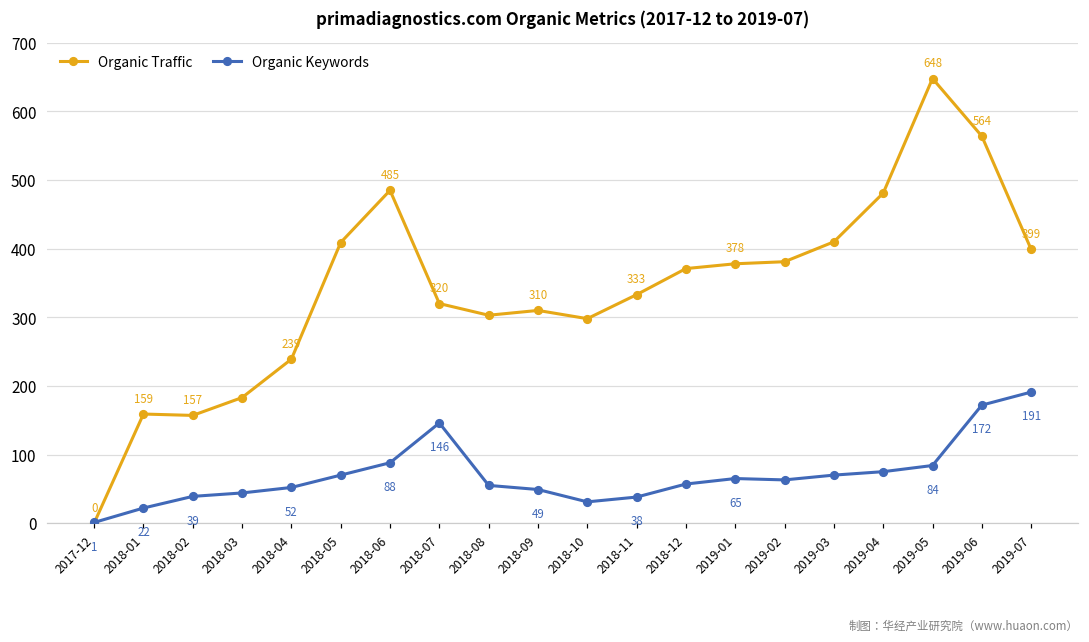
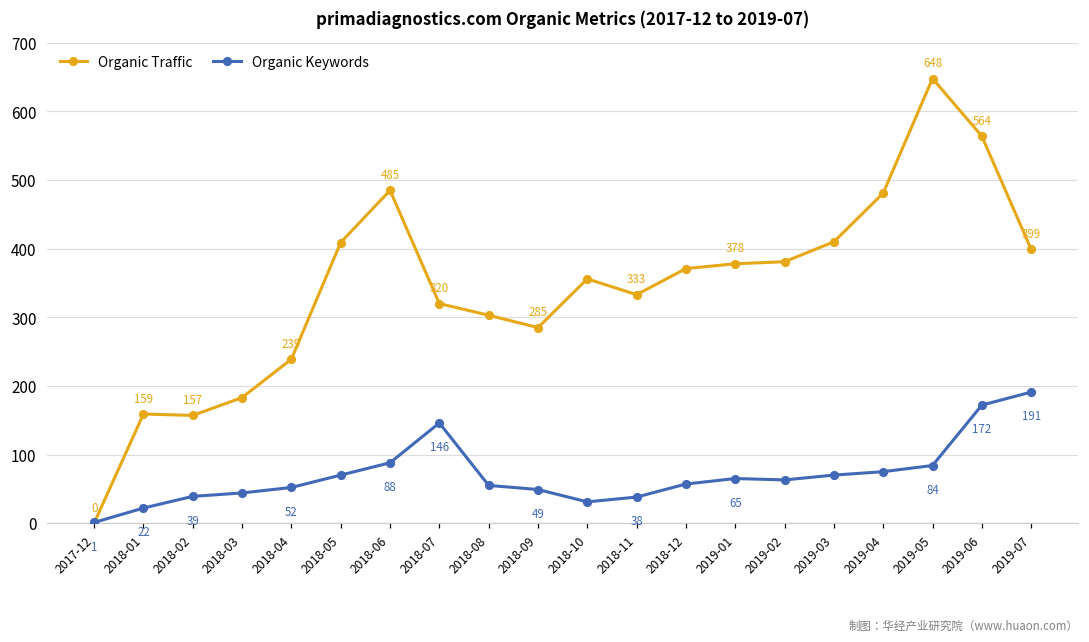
Organic Traffic, 2018-09: 310 -> 285
Organic Traffic, 2018-10: 300 -> 360
